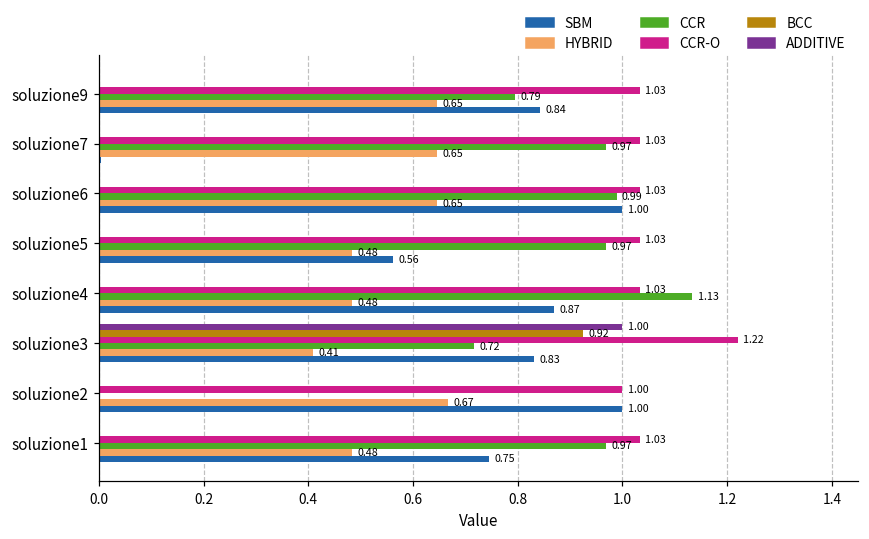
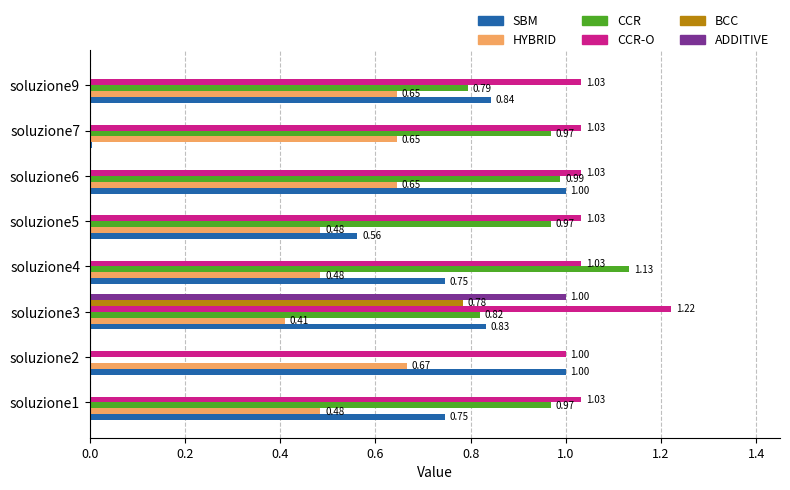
SBM, soluzione4: 0.87 -> 0.75
BCC, soluzione3: 0.92 -> 0.78
CCR, soluzione3: 0.72 -> 0.82
